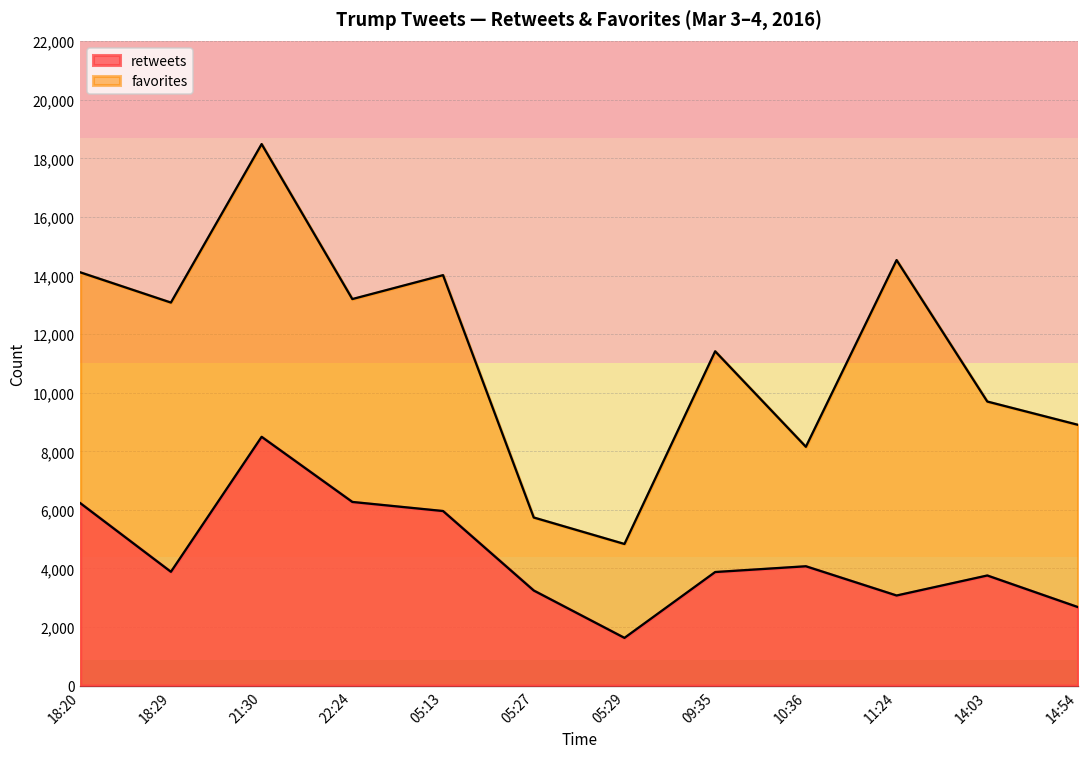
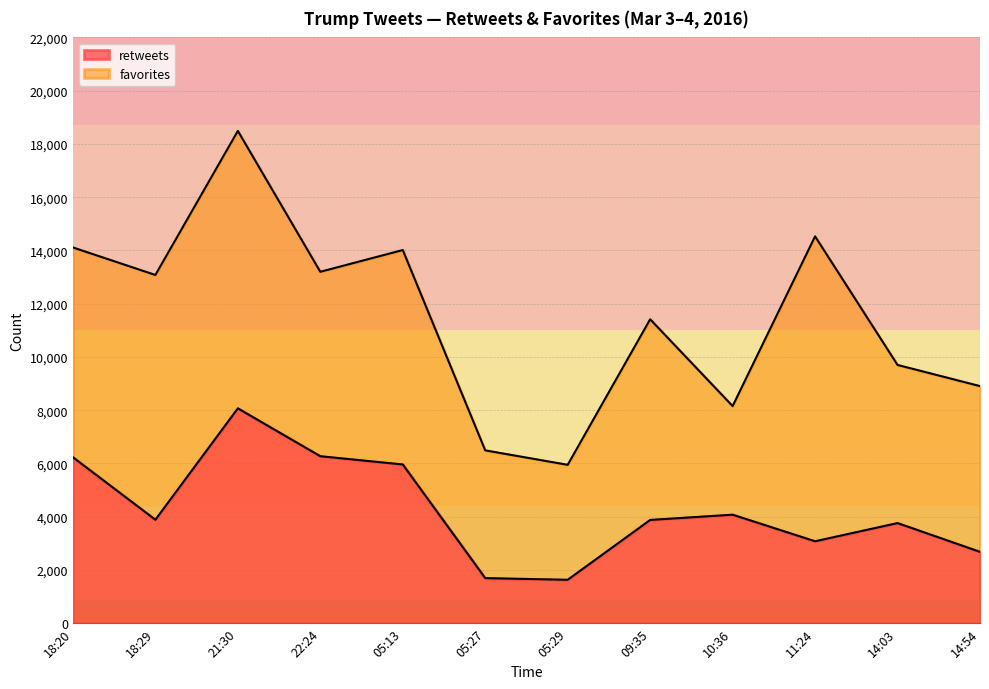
retweets, 21:30: 8,500 -> 8,100
retweets, 05:27: 3,200 -> 1,700
favorites, 05:27: 5,700 -> 6,500
favorites, 05:29: 4,800 -> 5,900
